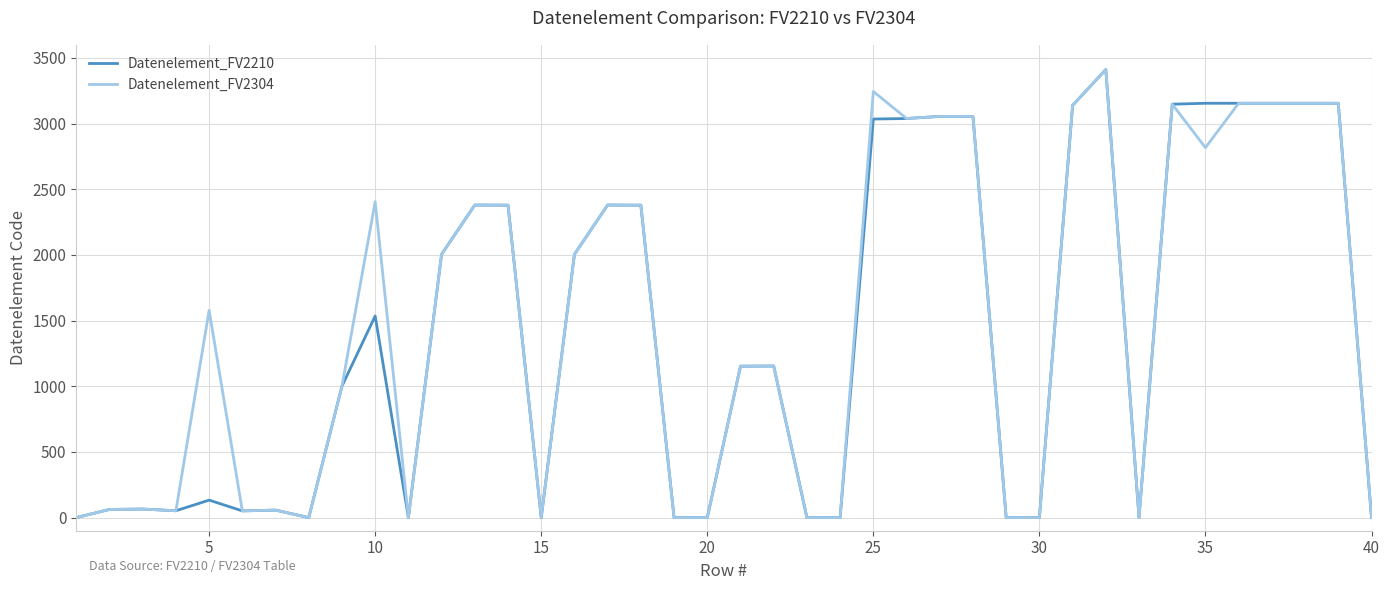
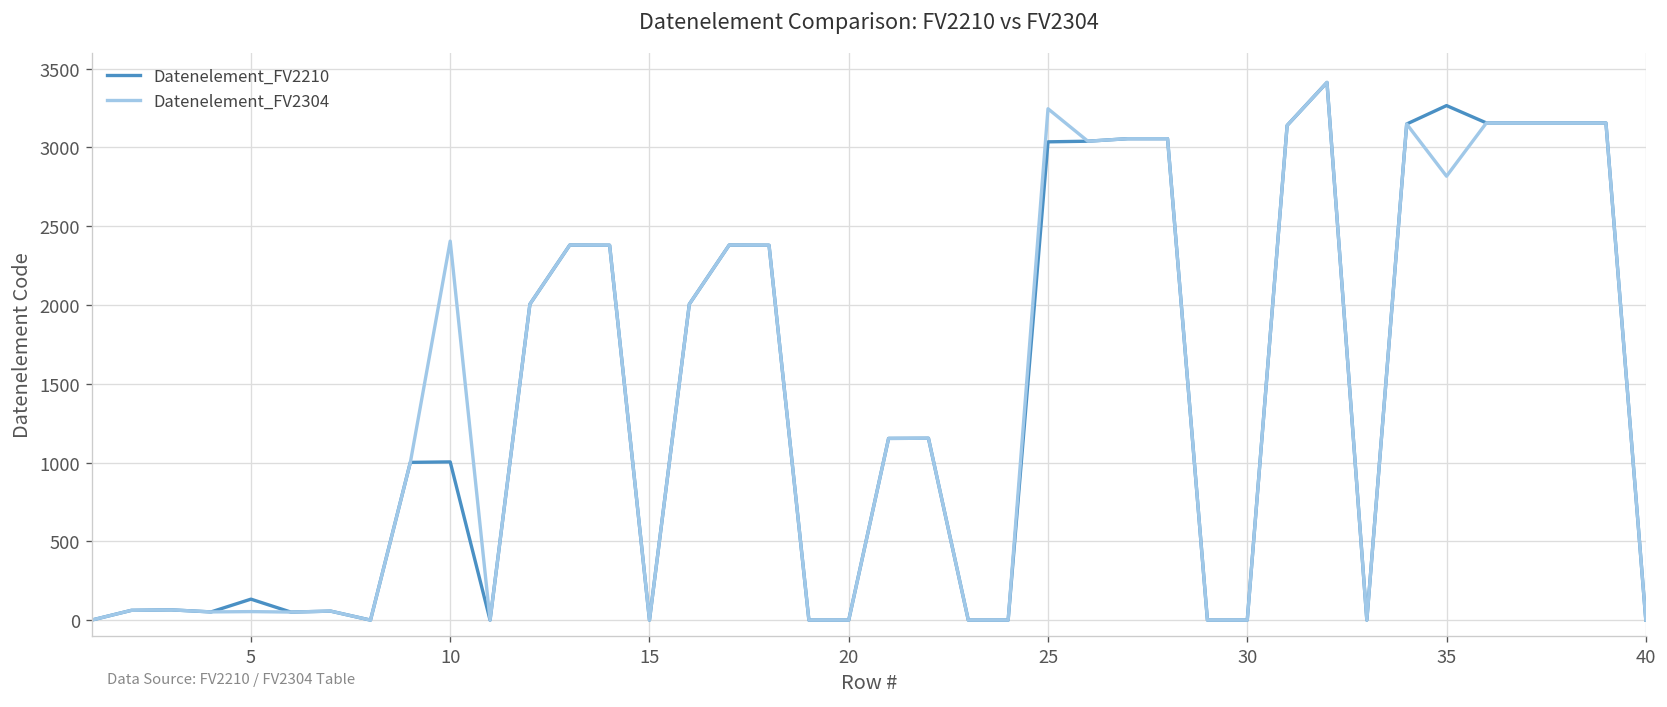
Datenelement_FV2304, 5: 1580 -> 50
Datenelement_FV2210, 10: 1540 -> 1000
Datenelement_FV2210, 35: 3160 -> 3270
